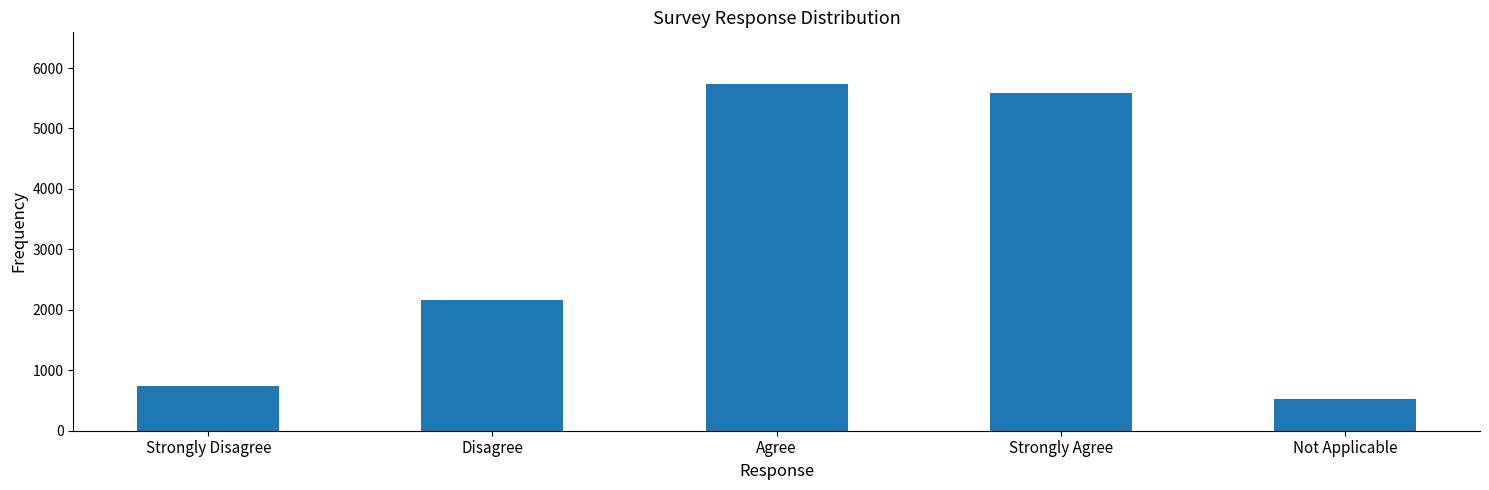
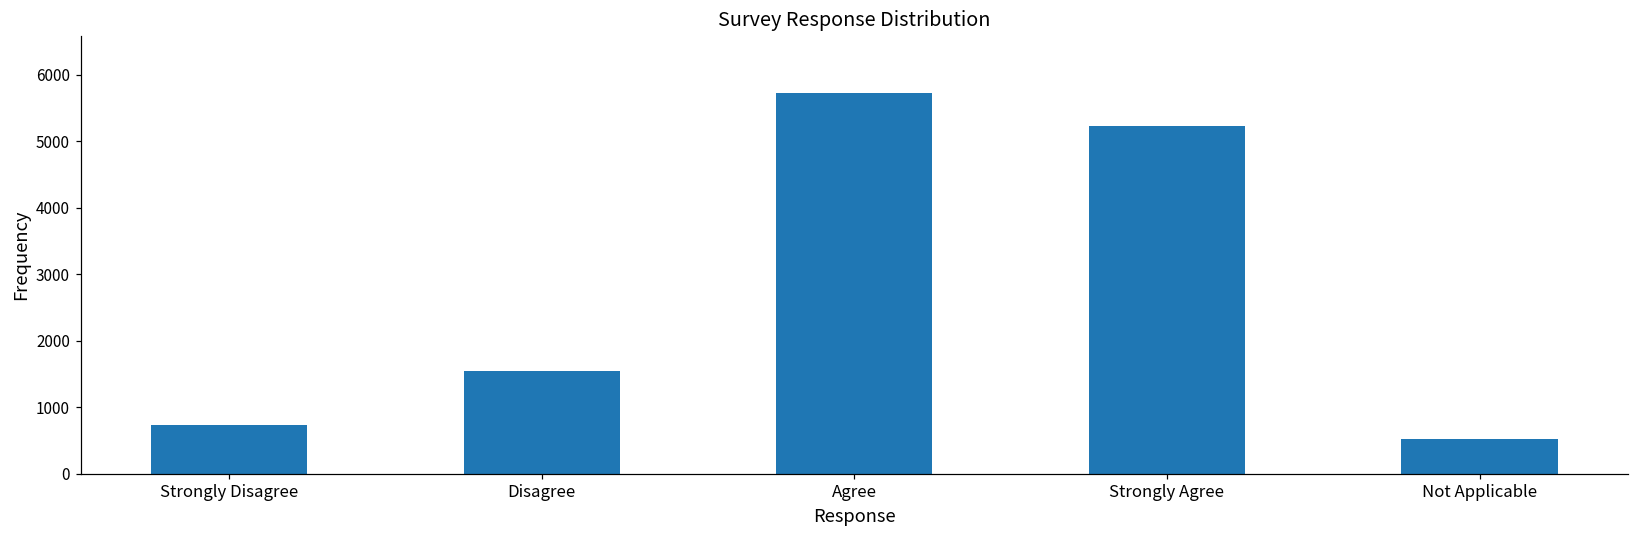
Disagree: 2200 -> 1500
Strongly Agree: 5600 -> 5200
